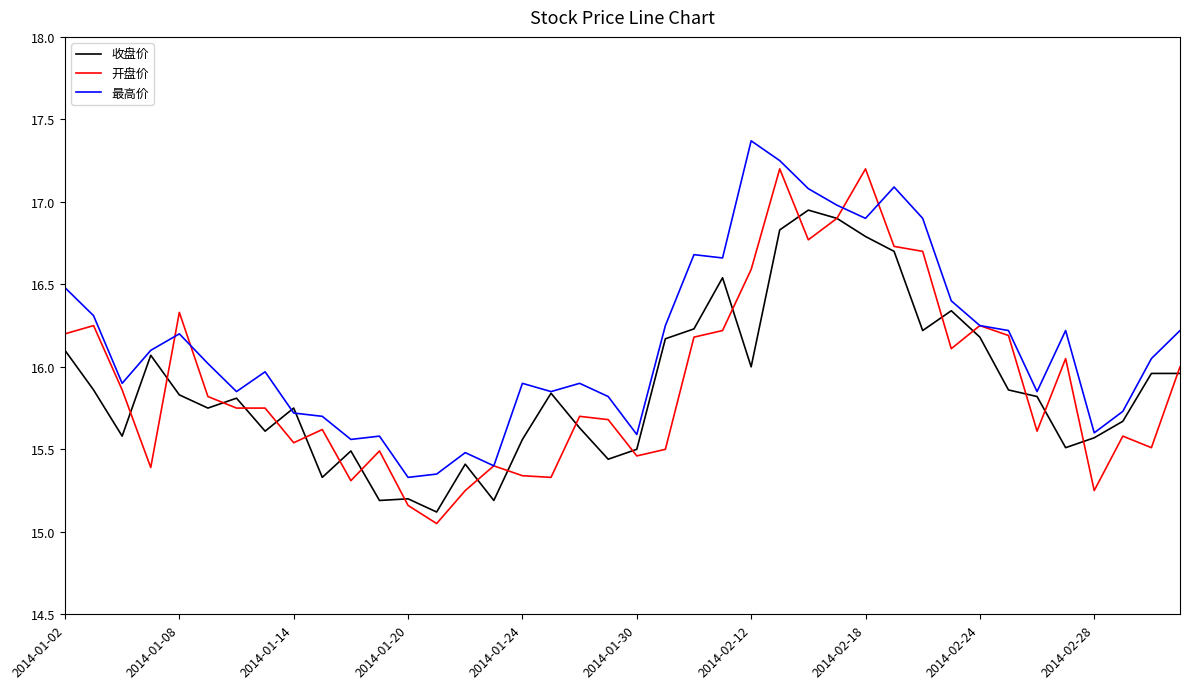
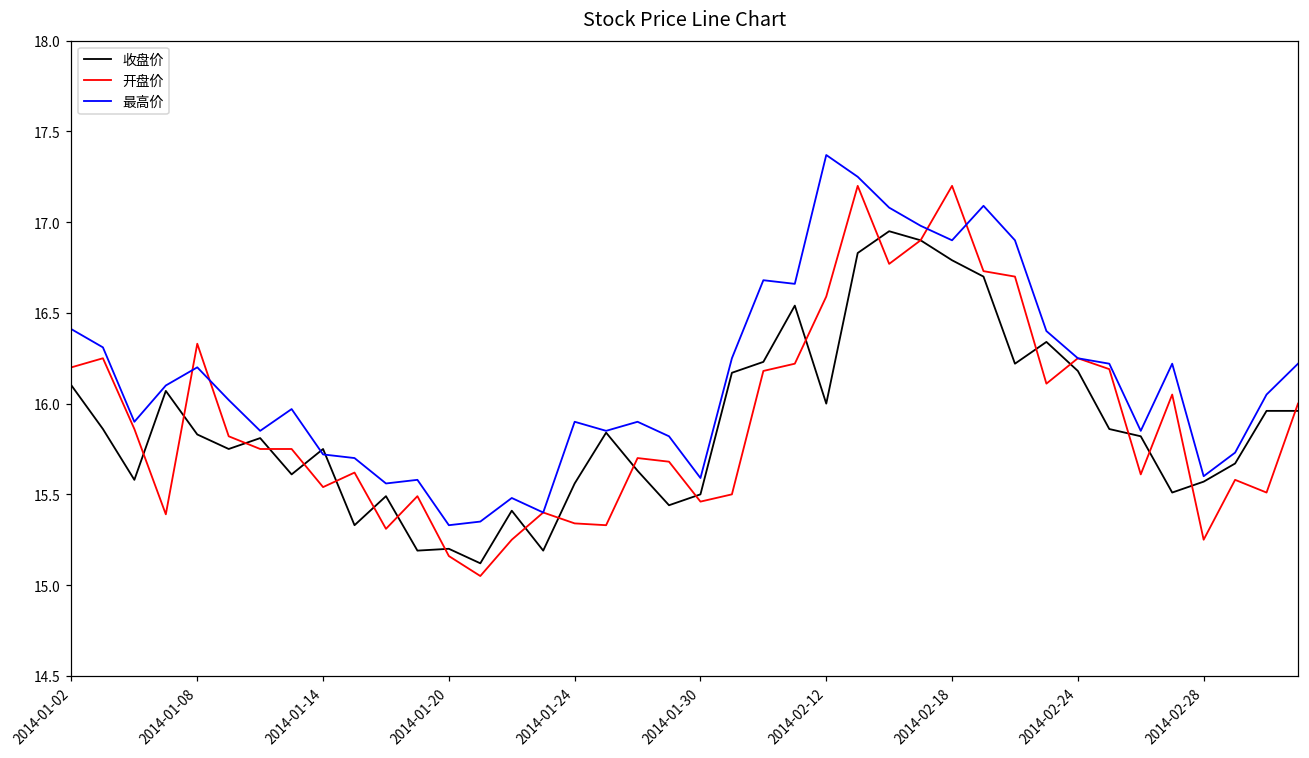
最高价, 2014-01-02: 16.48 -> 16.41
